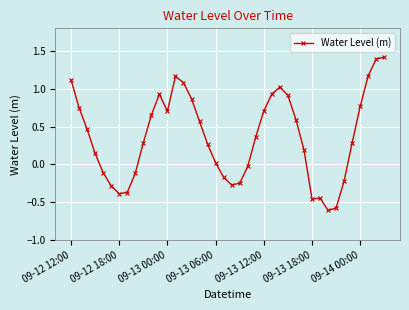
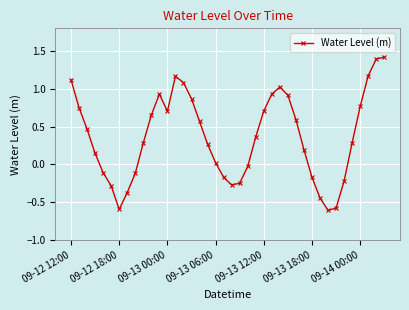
09-12 18:00: -0.4 -> -0.6
09-13 18:00: -0.5 -> -0.2
